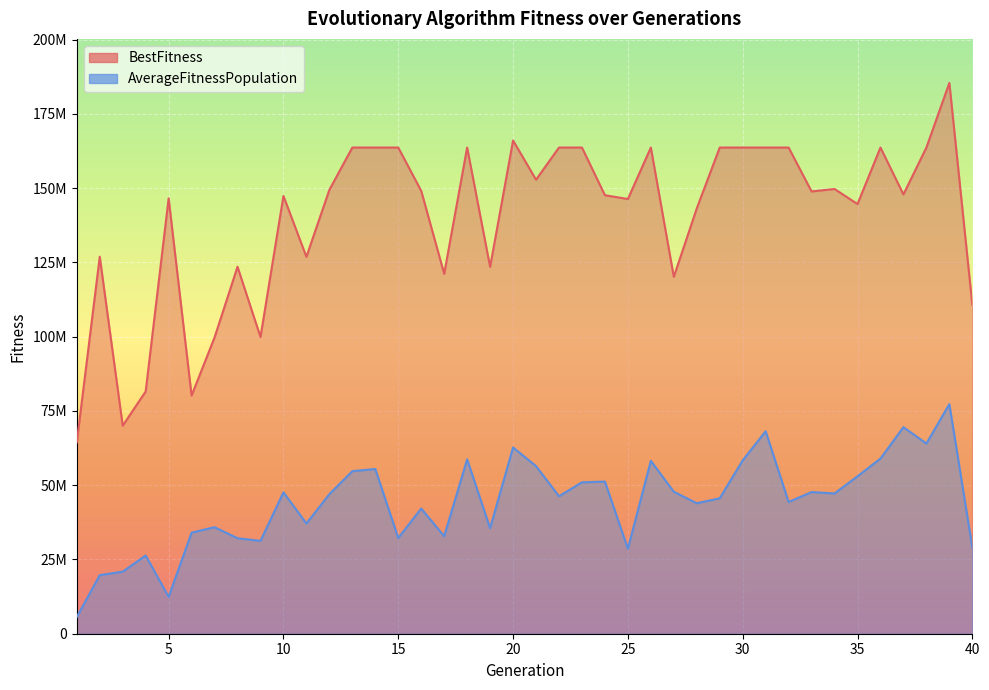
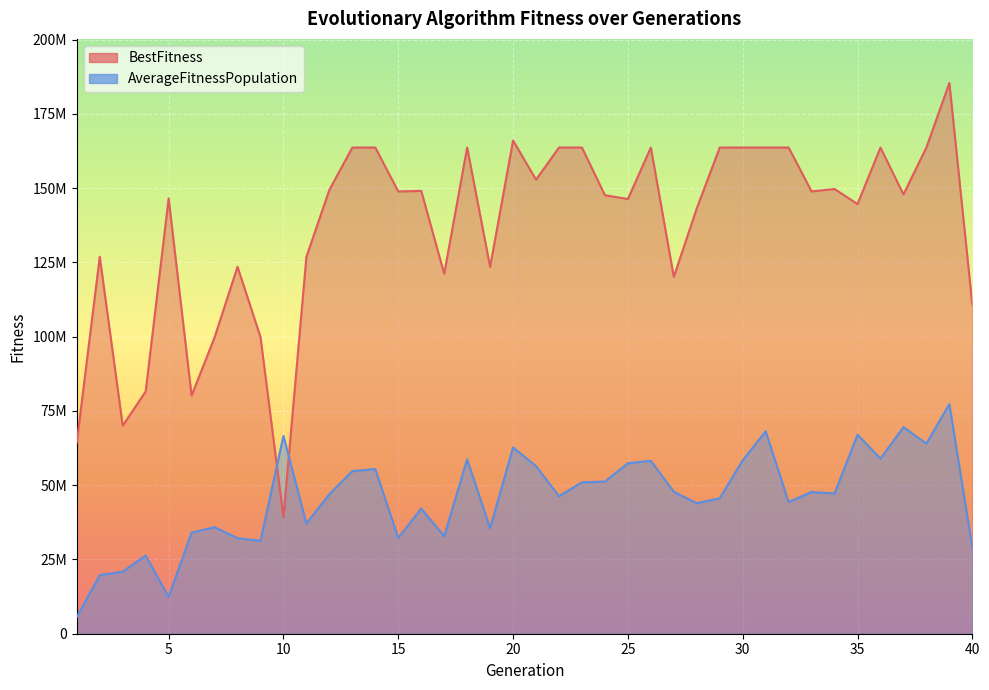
BestFitness, 10: 147000000 -> 39000000
AverageFitnessPopulation, 10: 48000000 -> 67000000
BestFitness, 15: 164000000 -> 149000000
AverageFitnessPopulation, 25: 29000000 -> 57000000
AverageFitnessPopulation, 35: 53000000 -> 67000000
